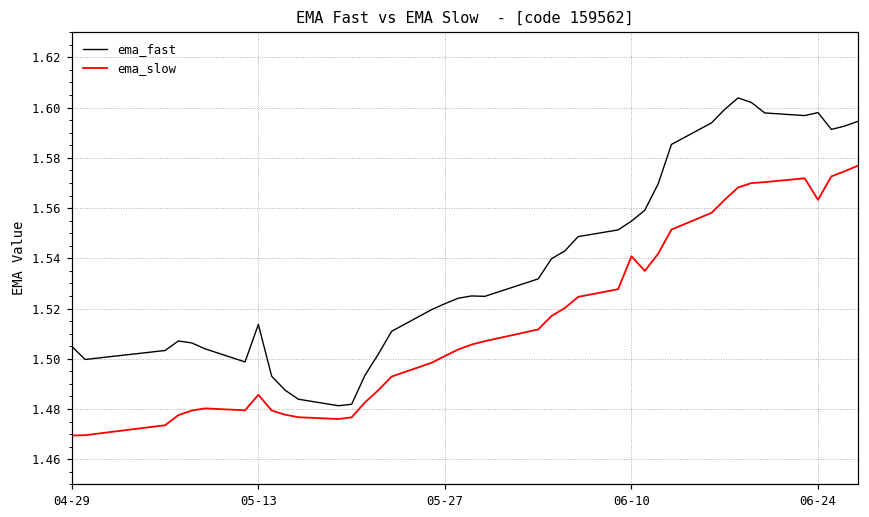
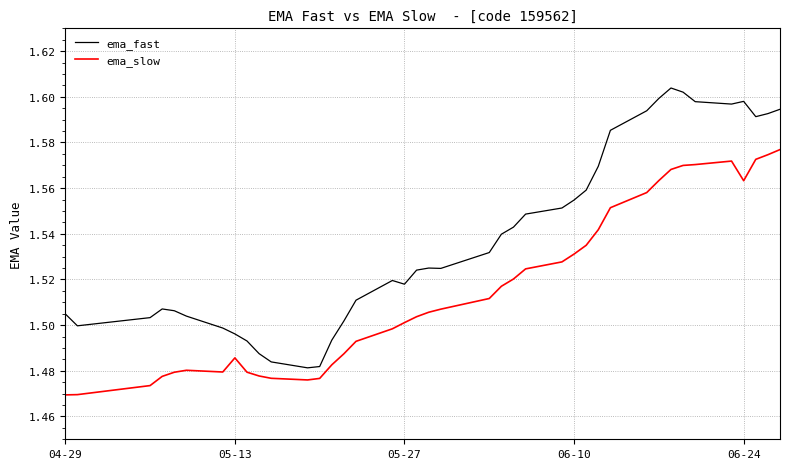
ema_fast, 05-13: 1.514 -> 1.496
ema_fast, 05-27: 1.522 -> 1.518
ema_slow, 06-10: 1.541 -> 1.531
